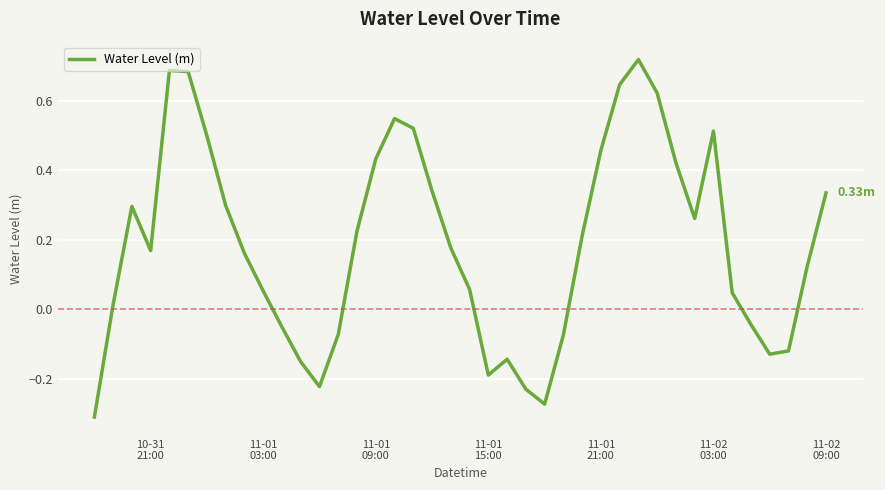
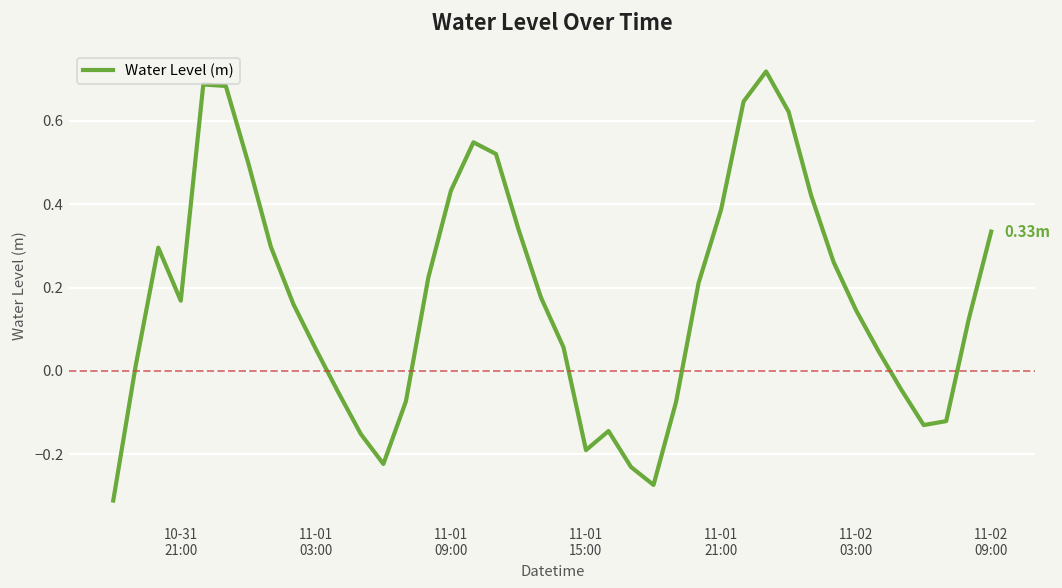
11-01 21:00: 0.46 -> 0.39
11-02 03:00: 0.51 -> 0.15
